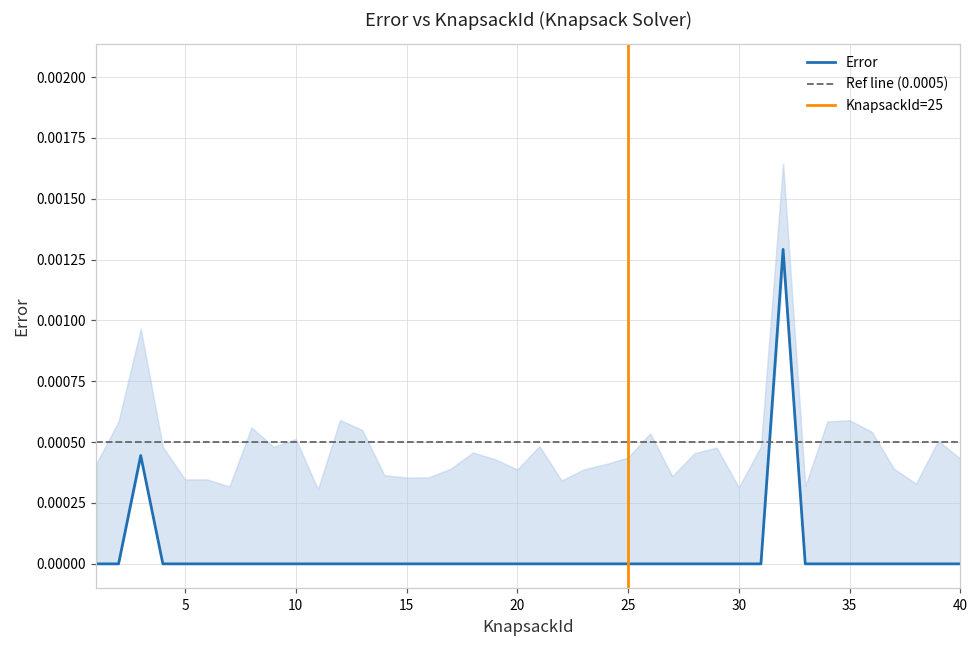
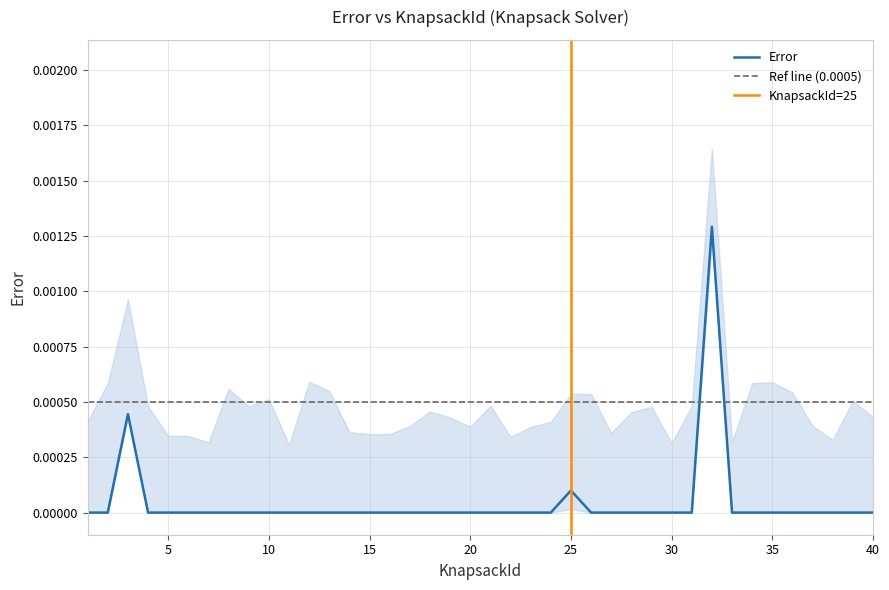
Error, 25: 0.0000 -> 0.0001
